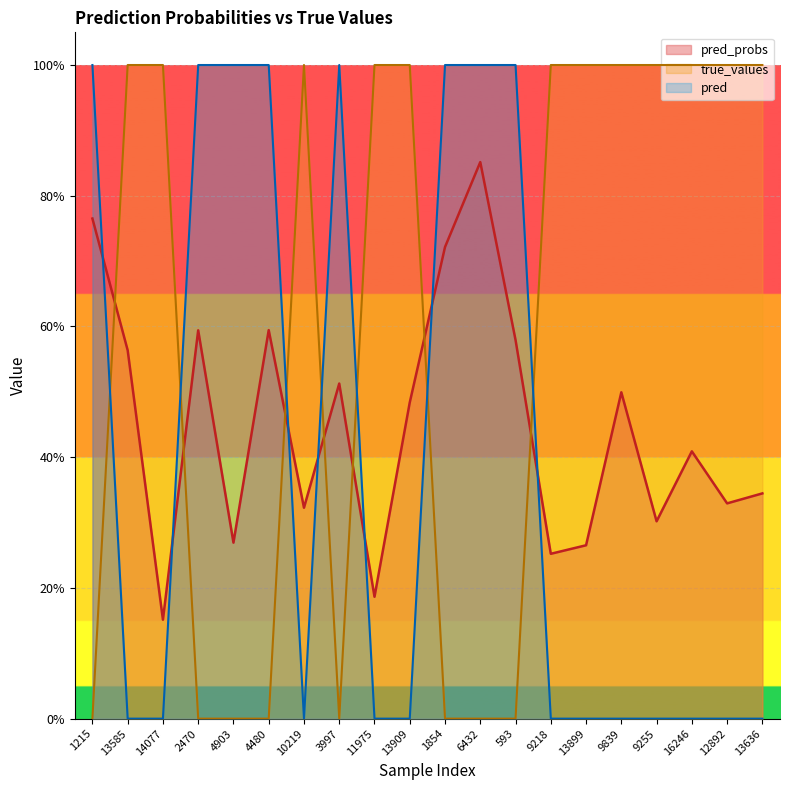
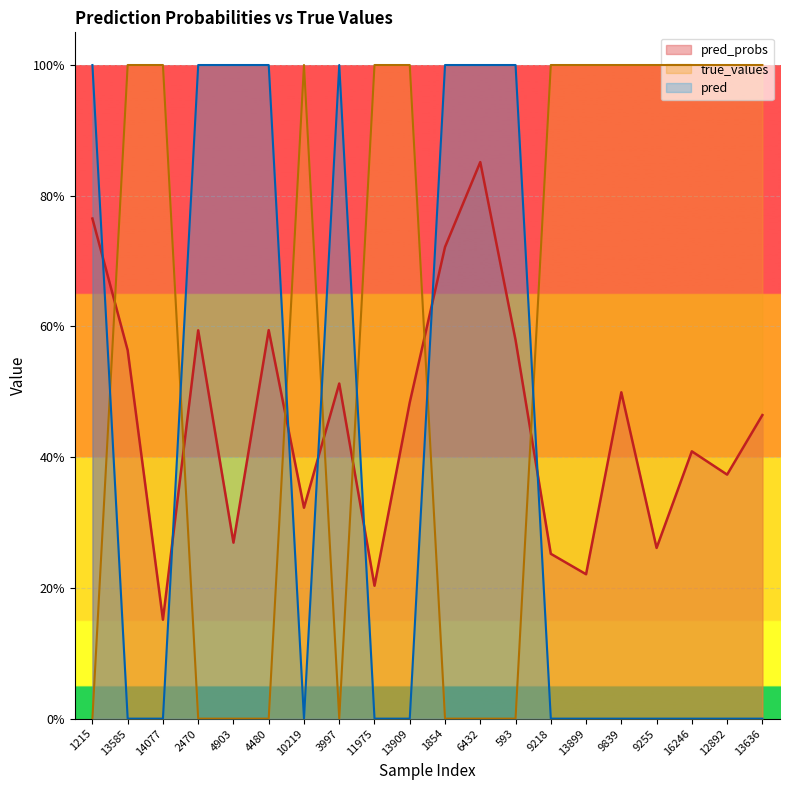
pred_probs, 11975: 19% -> 20%
pred_probs, 13899: 27% -> 22%
pred_probs, 9255: 30% -> 26%
pred_probs, 12892: 33% -> 37%
pred_probs, 13636: 34% -> 46%
